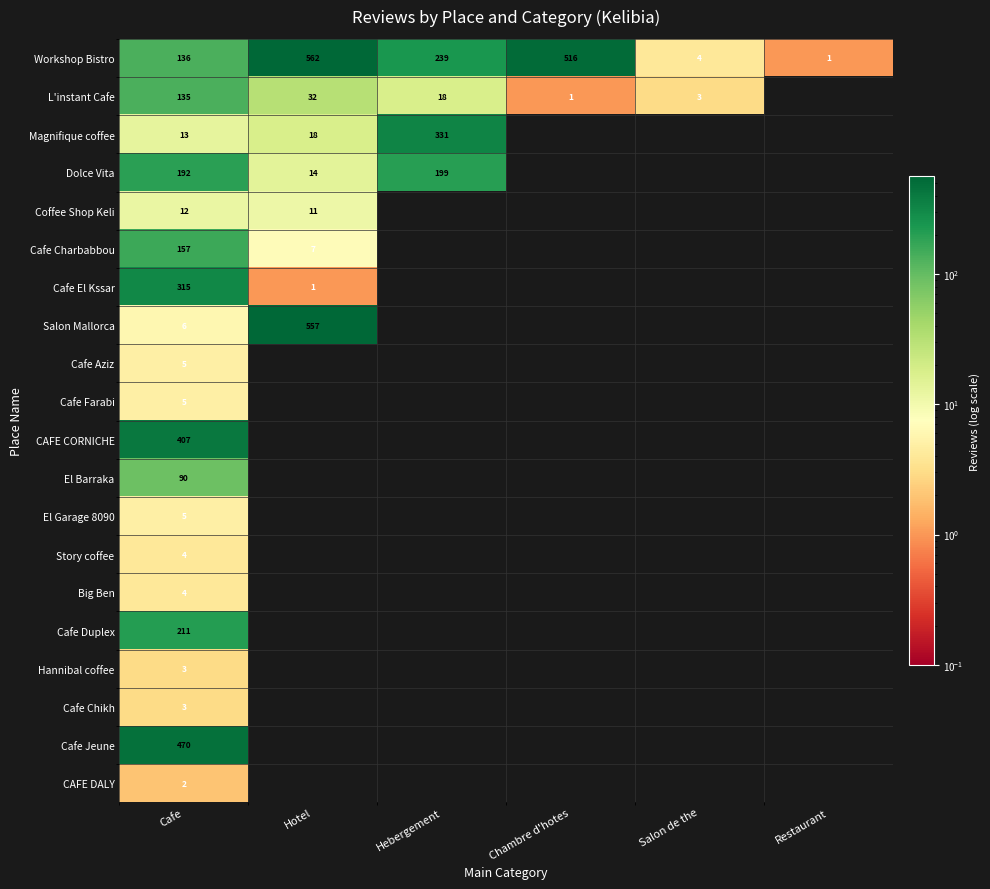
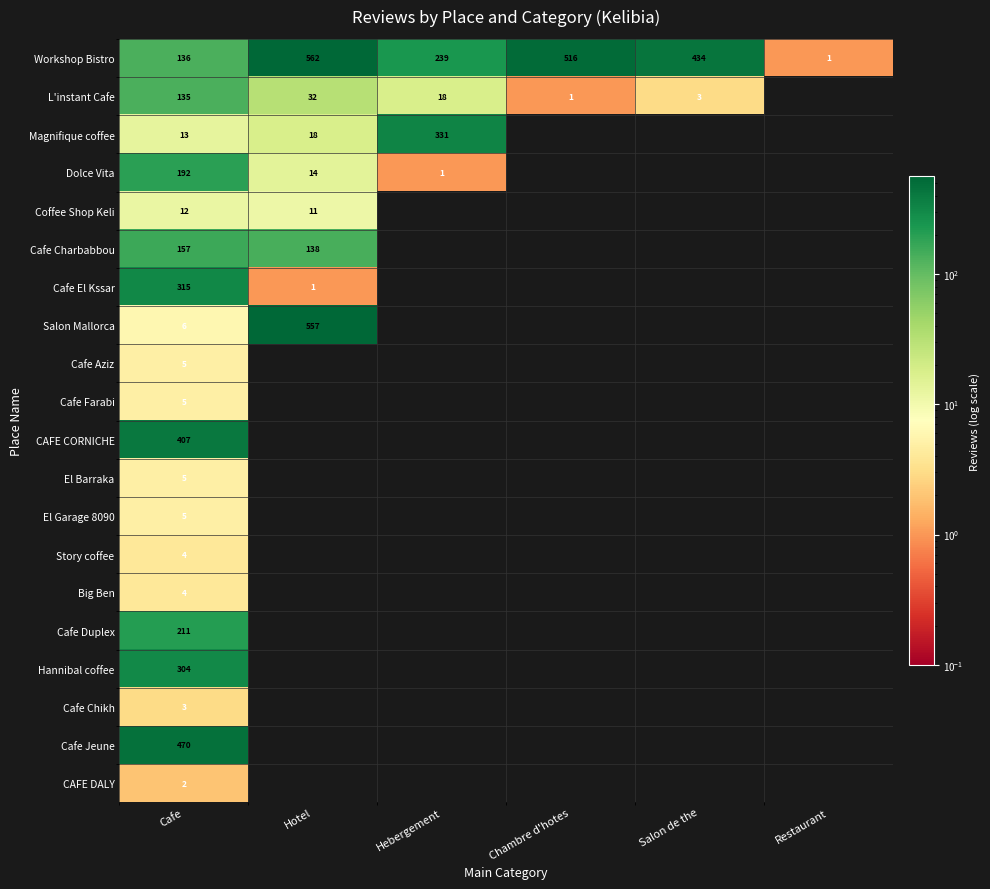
Workshop Bistro, Salon de the: 4 -> 434
Dolce Vita, Hebergement: 199 -> 1
Cafe Charbabbou, Hotel: 7 -> 138
El Barraka, Cafe: 90 -> 5
Hannibal coffee, Cafe: 3 -> 304
